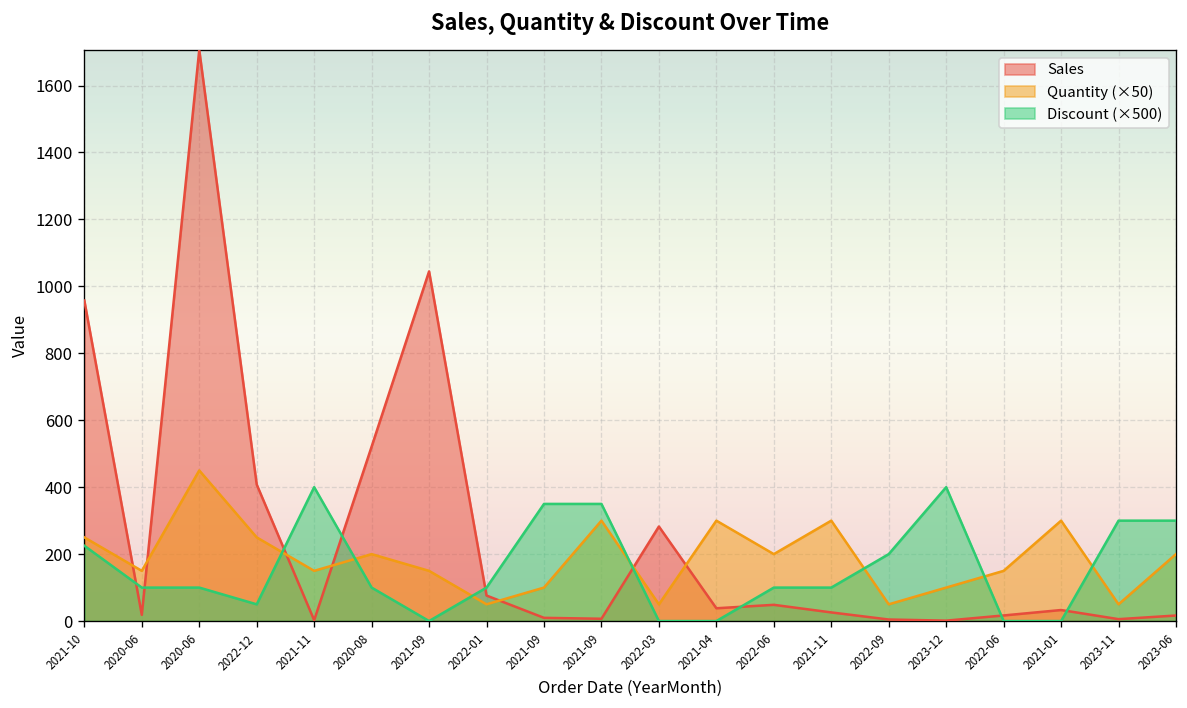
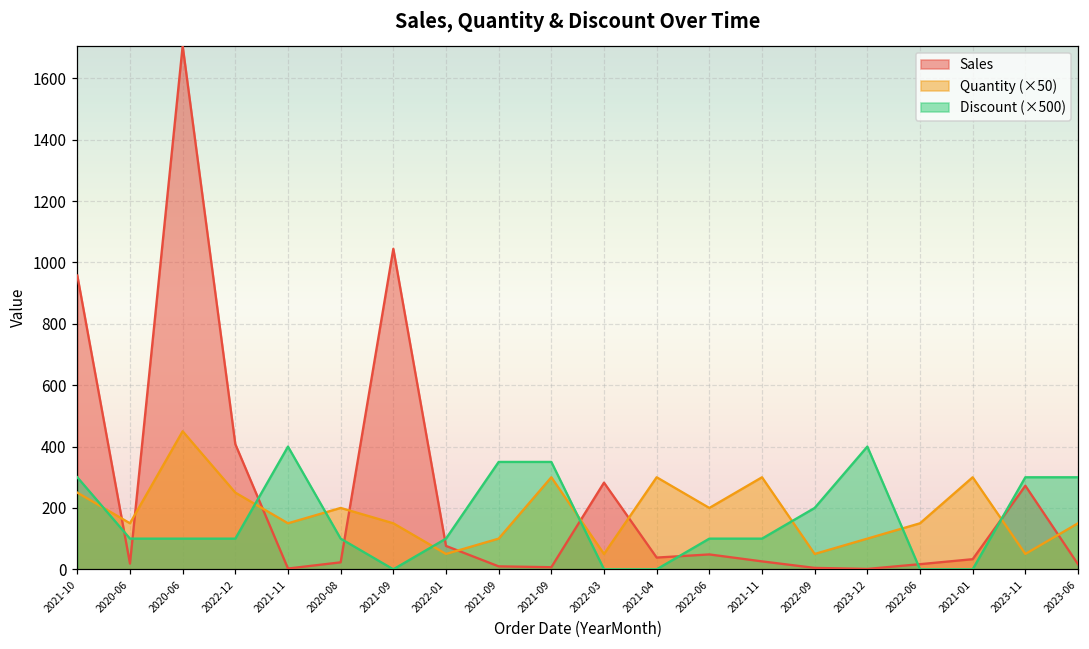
Discount (×500), 2021-10: 230 -> 300
Discount (×500), 2022-12: 50 -> 100
Sales, 2020-08: 520 -> 20
Sales, 2023-11: 10 -> 270
Quantity (×50), 2023-06: 200 -> 150
